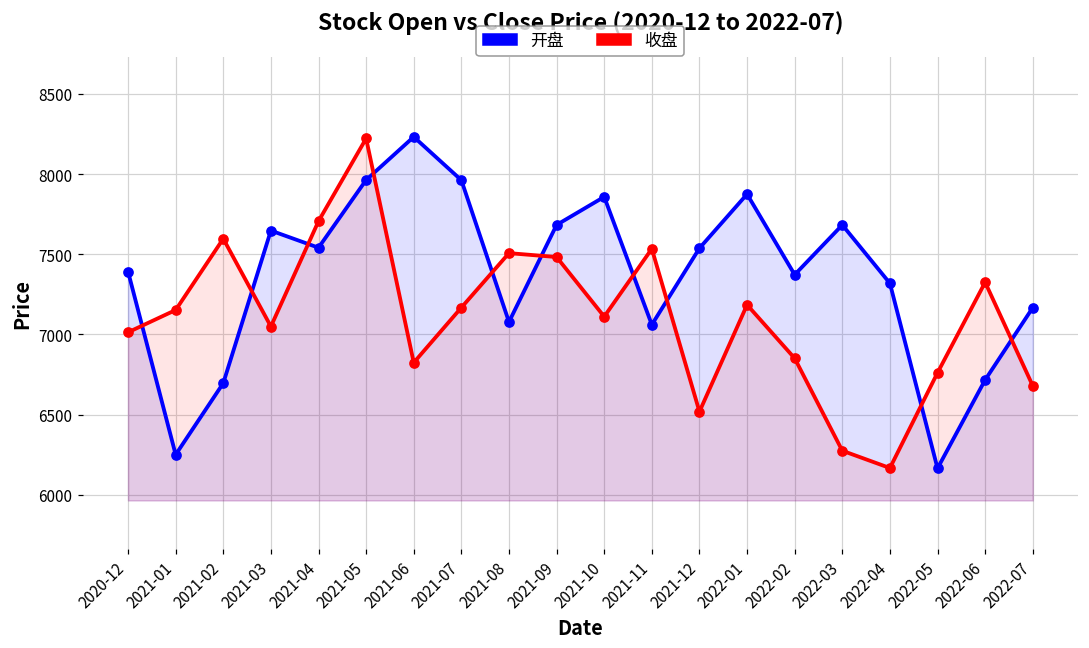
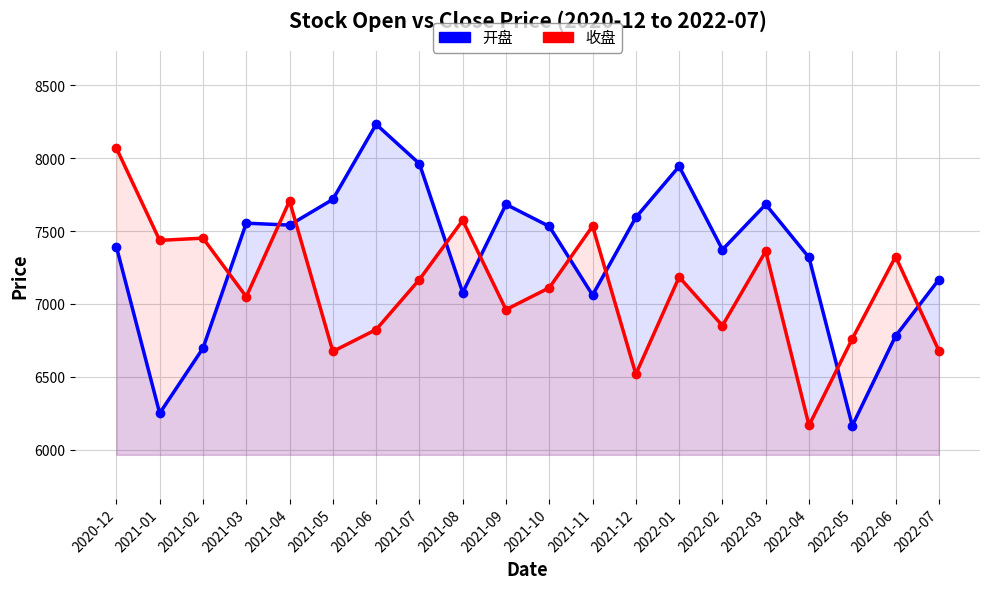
收盘, 2020-12: 7010 -> 8070
收盘, 2021-01: 7150 -> 7440
收盘, 2021-02: 7600 -> 7450
开盘, 2021-03: 7650 -> 7550
开盘, 2021-05: 7960 -> 7720
收盘, 2021-05: 8220 -> 6670
收盘, 2021-08: 7510 -> 7570
收盘, 2021-09: 7480 -> 6960
开盘, 2021-10: 7860 -> 7530
开盘, 2021-12: 7540 -> 7590
开盘, 2022-01: 7870 -> 7940
收盘, 2022-03: 6280 -> 7360
开盘, 2022-06: 6720 -> 6780
